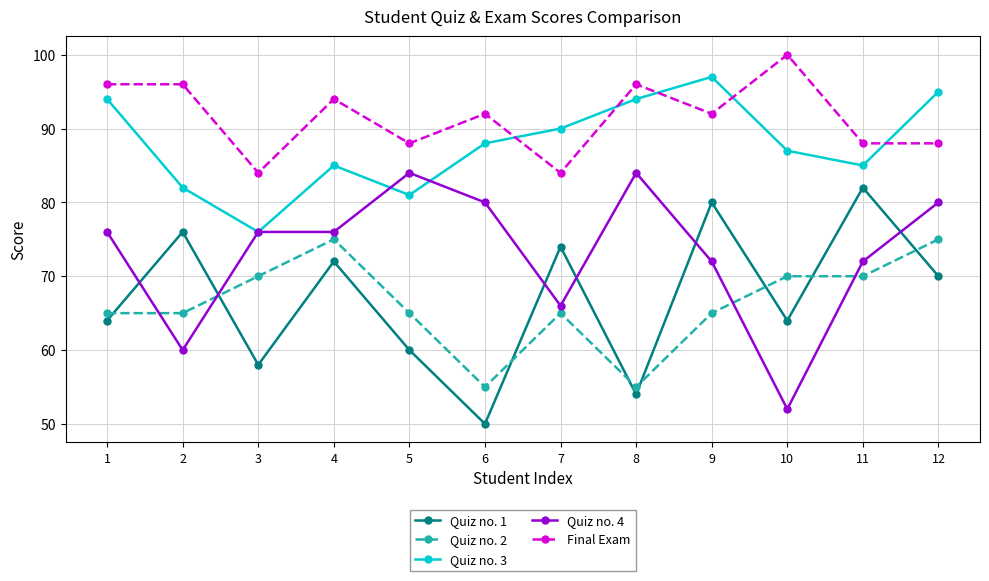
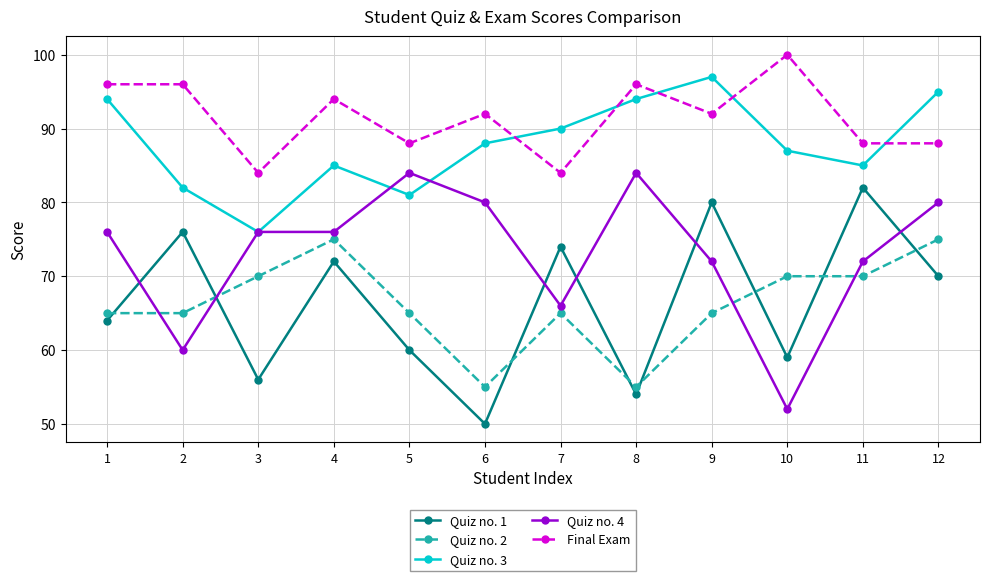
Quiz no. 1, 3: 58 -> 56
Quiz no. 1, 10: 64 -> 59
